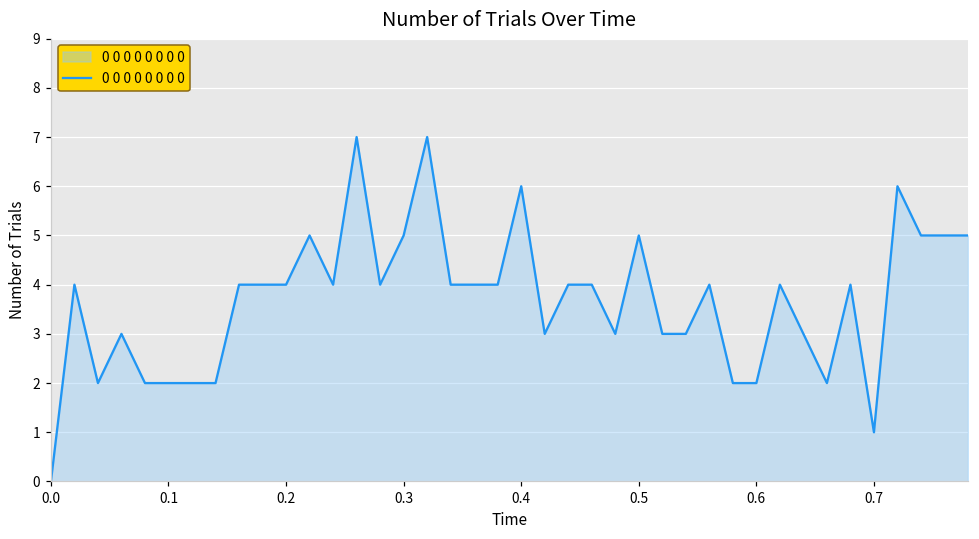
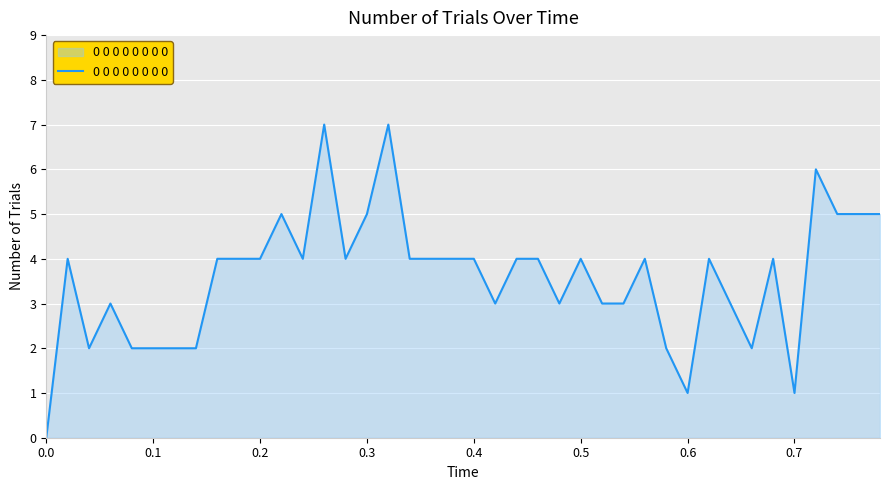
0.4: 6 -> 4
0.5: 5 -> 4
0.6: 2 -> 1
